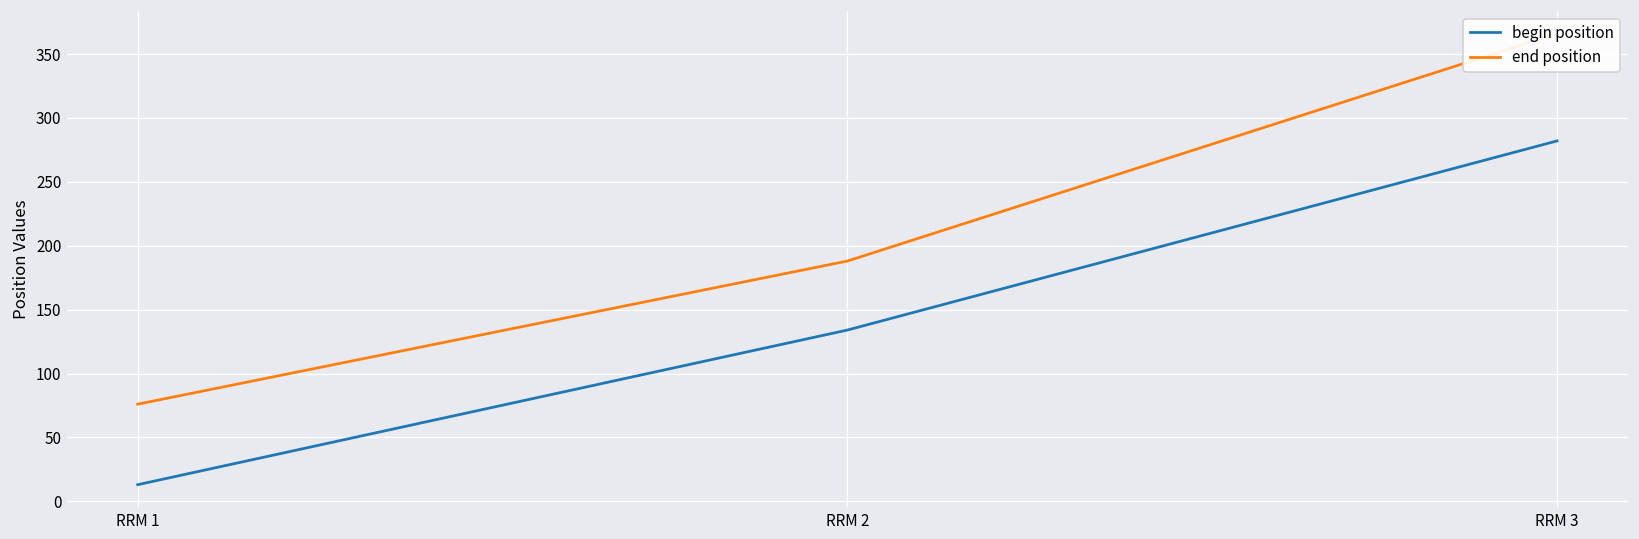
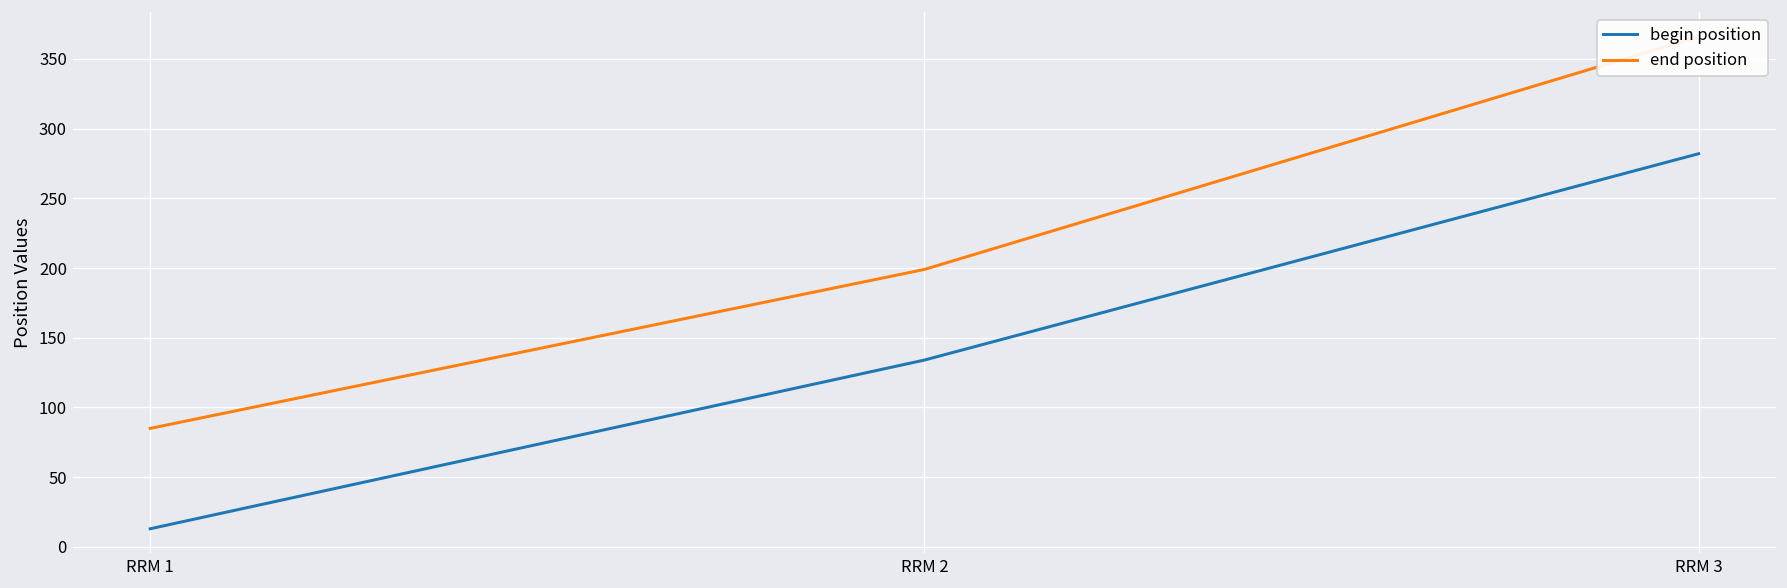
end position, RRM 1: 76 -> 85
end position, RRM 2: 188 -> 199
